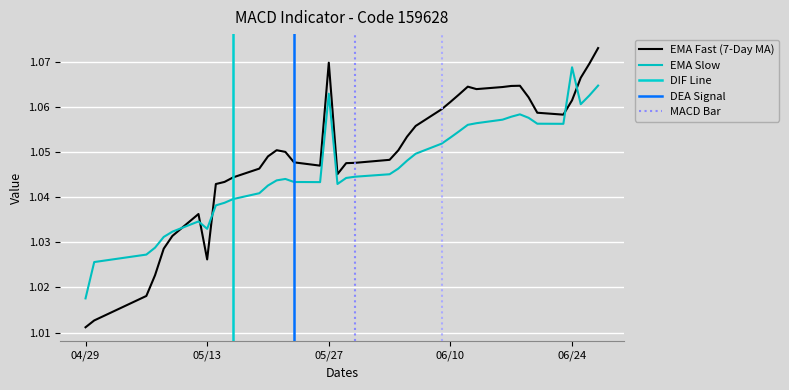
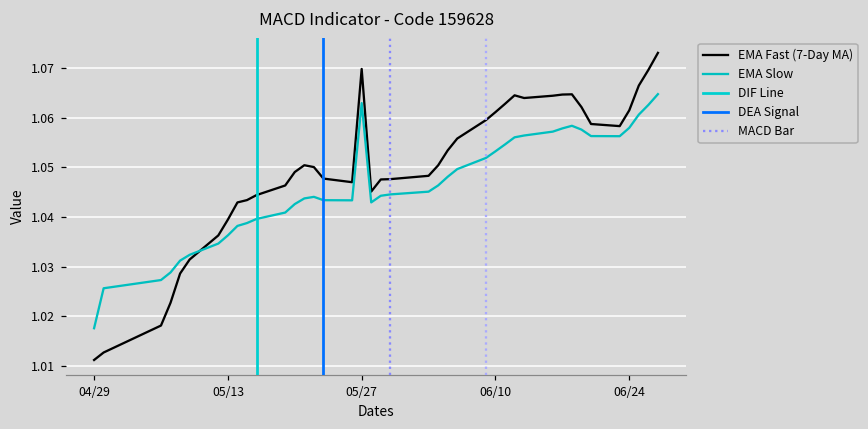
EMA Fast (7-Day MA), 05/13: 1.026 -> 1.039
EMA Slow, 05/13: 1.033 -> 1.036
EMA Slow, 06/24: 1.069 -> 1.058
